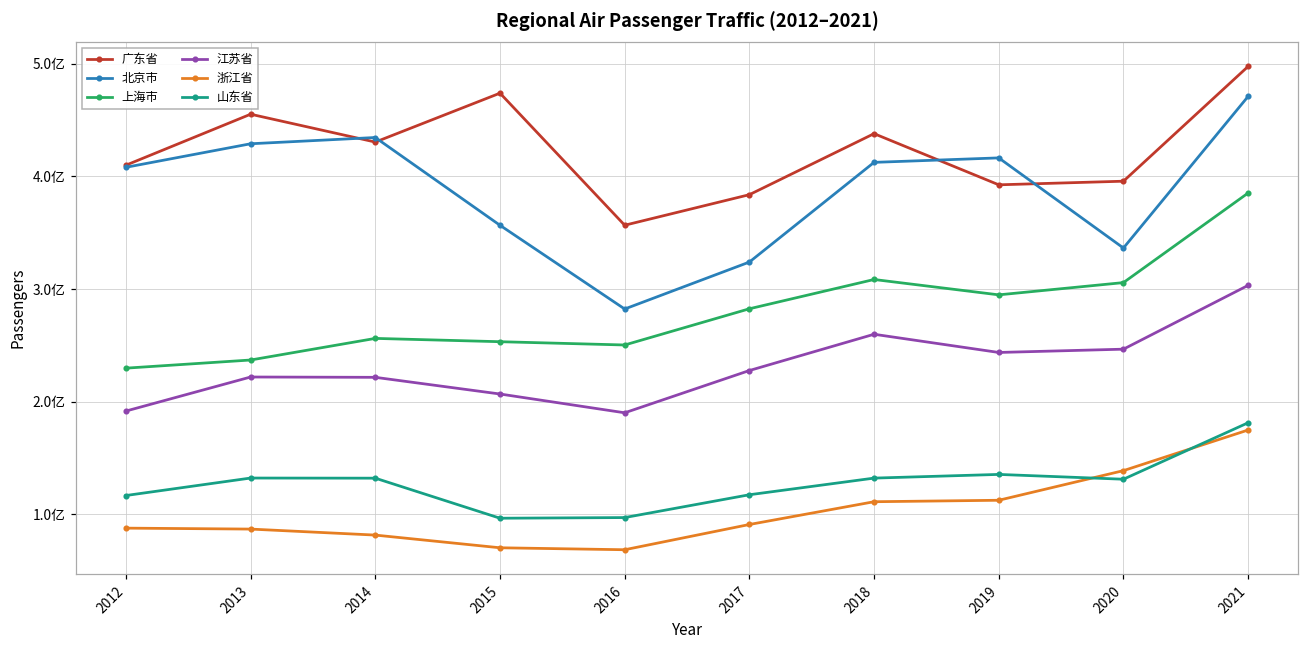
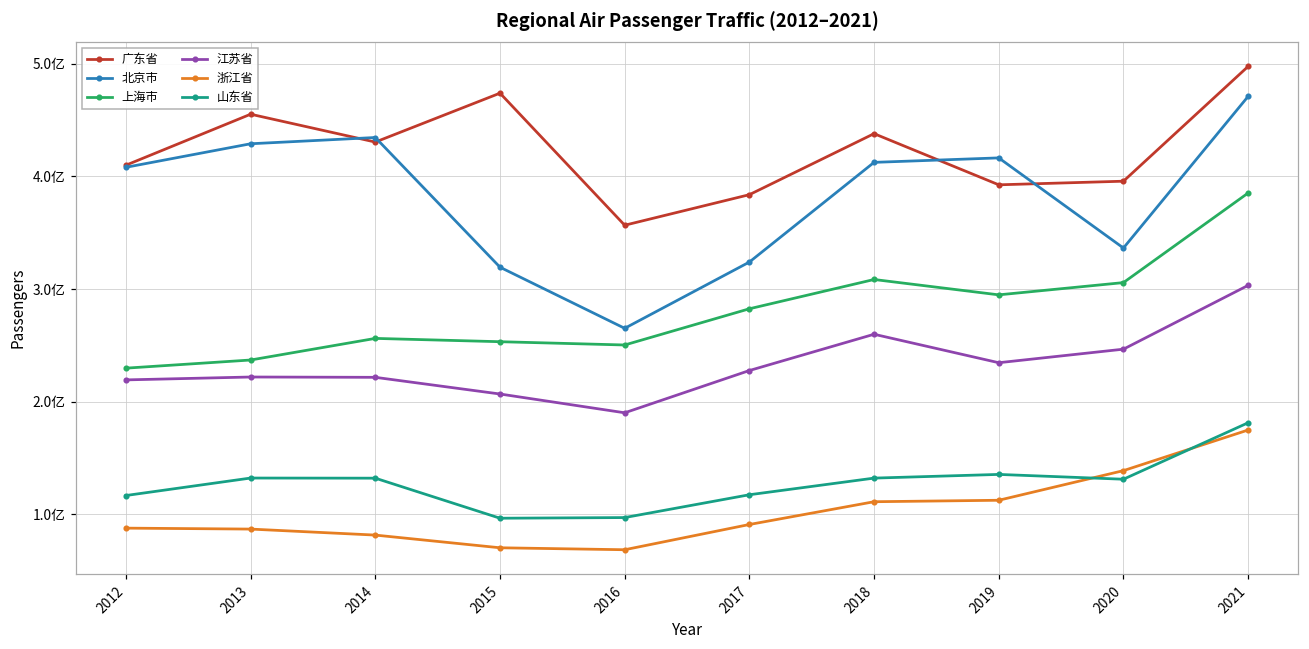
江苏省, 2012: 1.92亿 -> 2.19亿
北京市, 2015: 3.57亿 -> 3.19亿
北京市, 2016: 2.82亿 -> 2.65亿
江苏省, 2019: 2.44亿 -> 2.35亿
